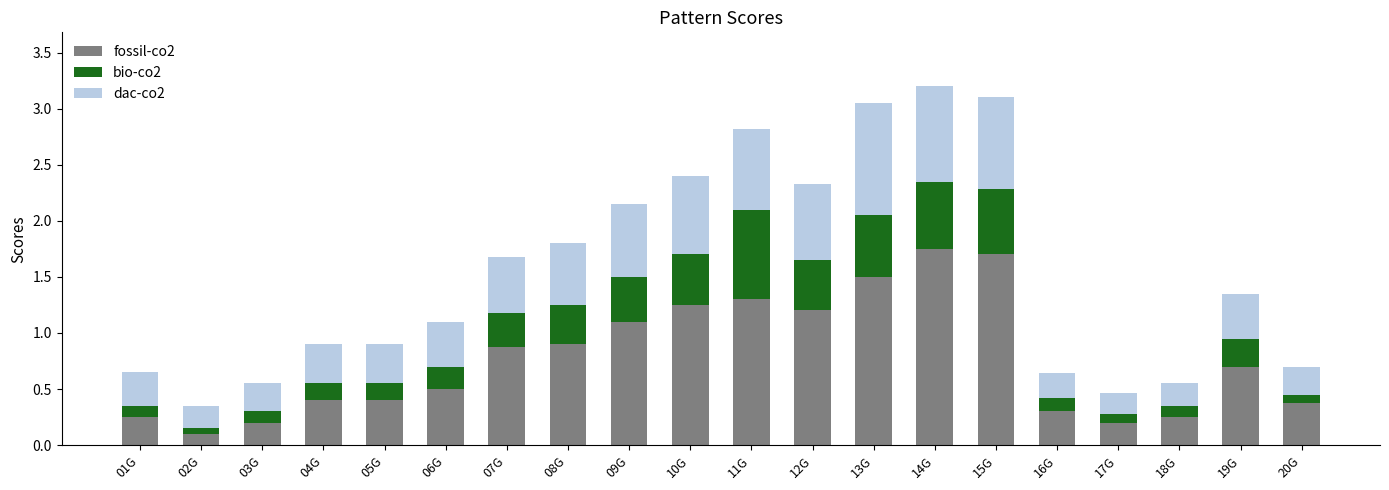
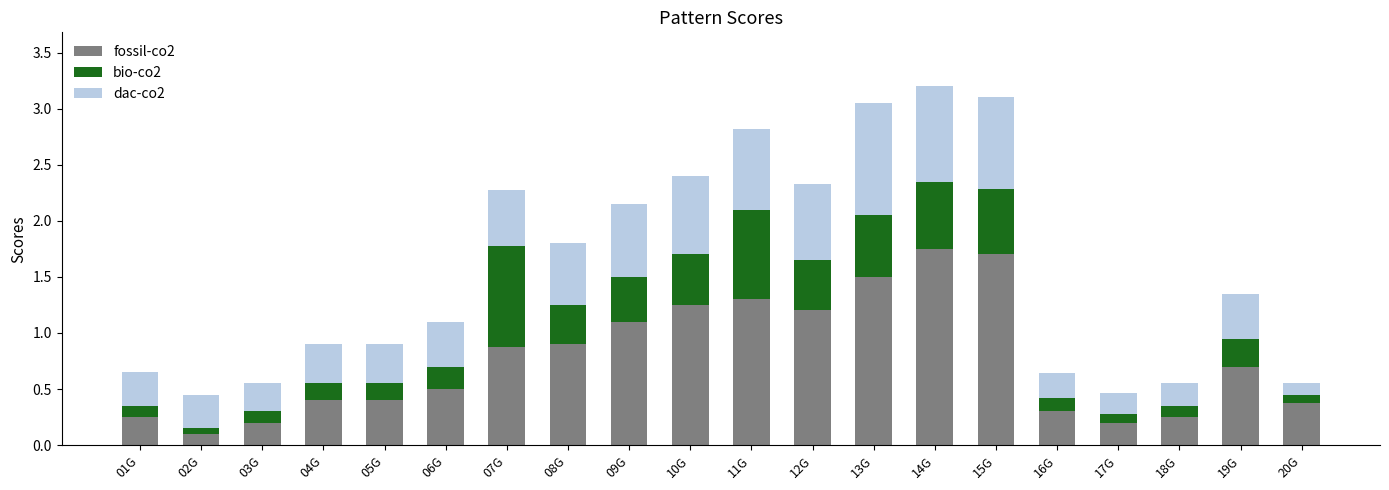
dac-co2, 02G: 0.2 -> 0.3
bio-co2, 07G: 0.3 -> 0.9
dac-co2, 20G: 0.25 -> 0.11
